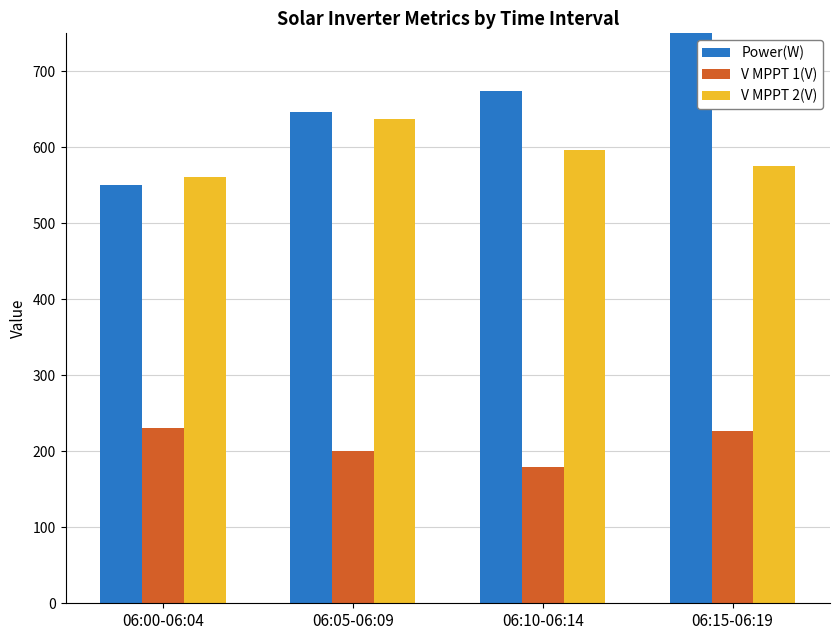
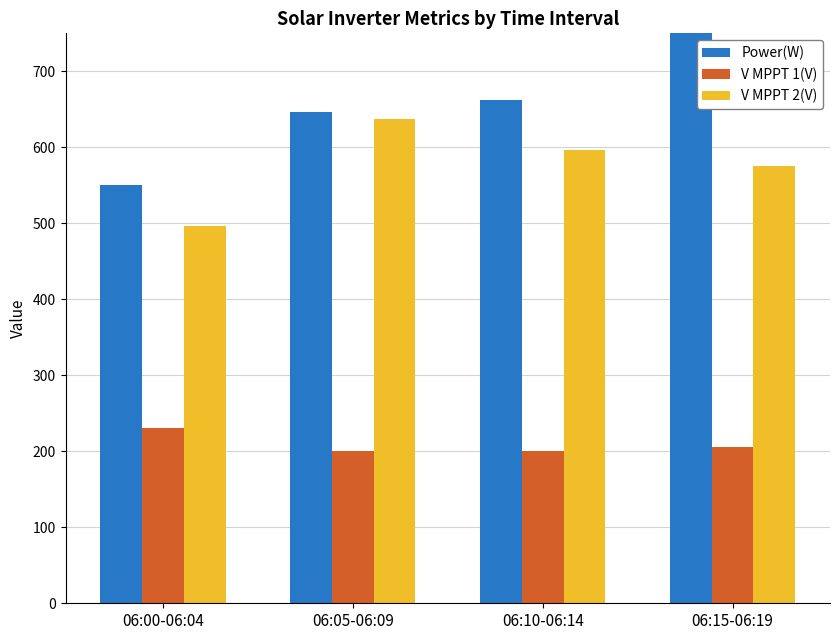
V MPPT 2(V), 06:00-06:04: 560 -> 500
Power(W), 06:10-06:14: 670 -> 660
V MPPT 1(V), 06:10-06:14: 180 -> 200
V MPPT 1(V), 06:15-06:19: 230 -> 210
